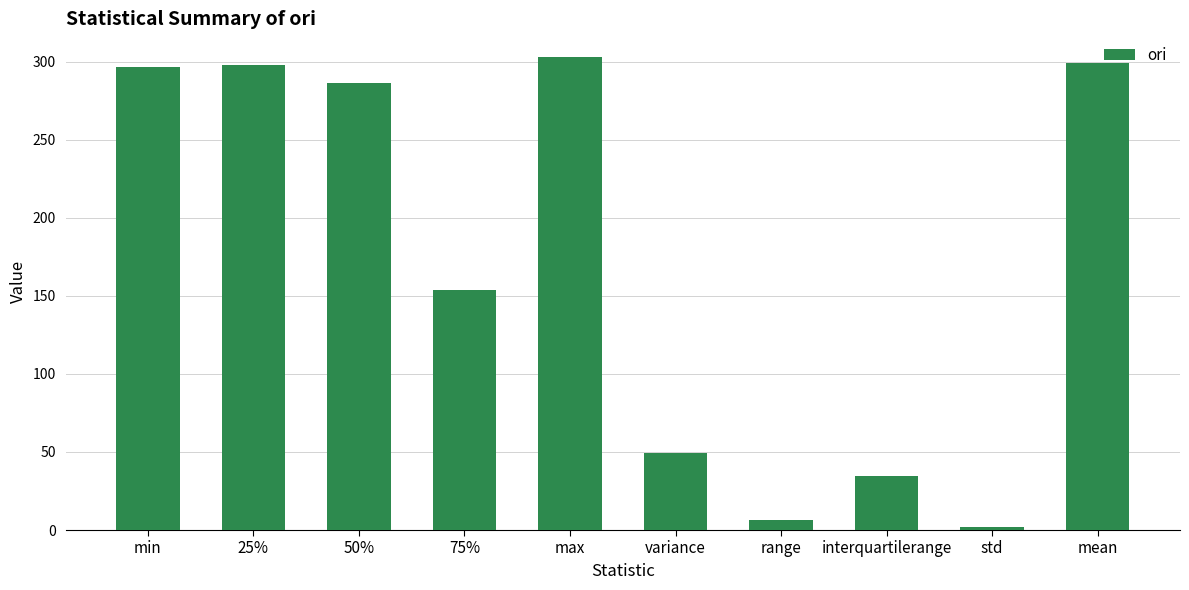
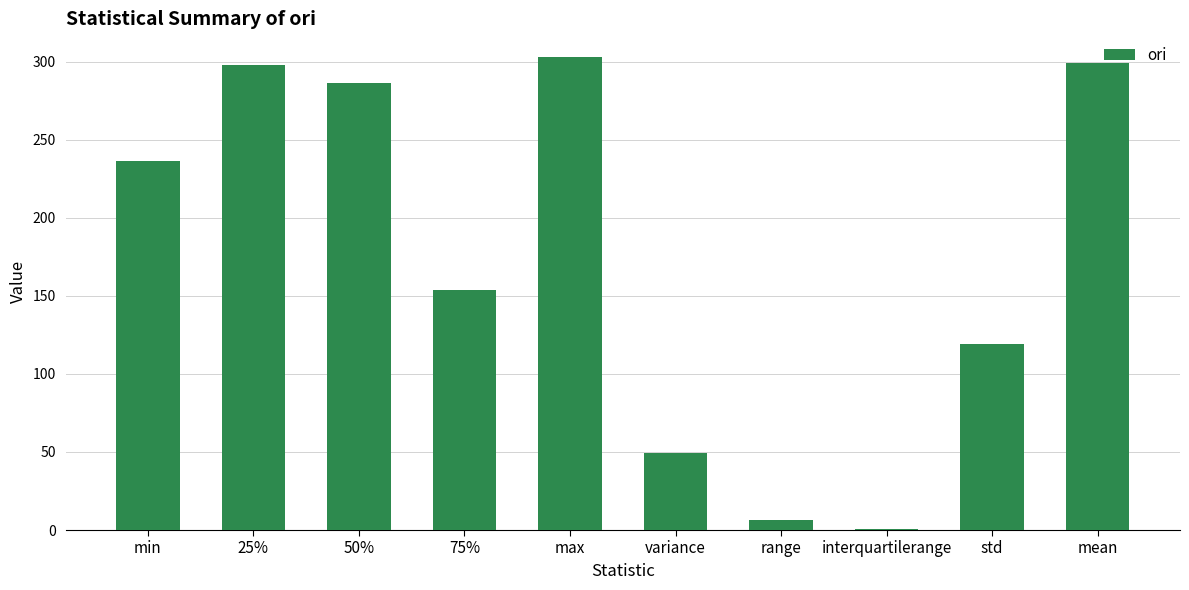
min: 297 -> 237
interquartilerange: 35 -> 1
std: 2 -> 119
